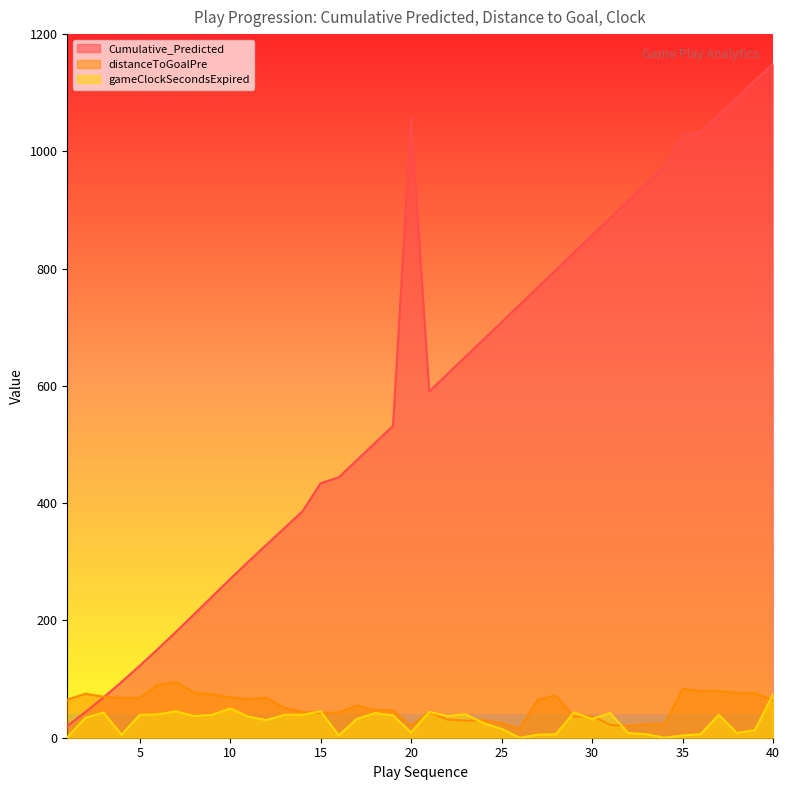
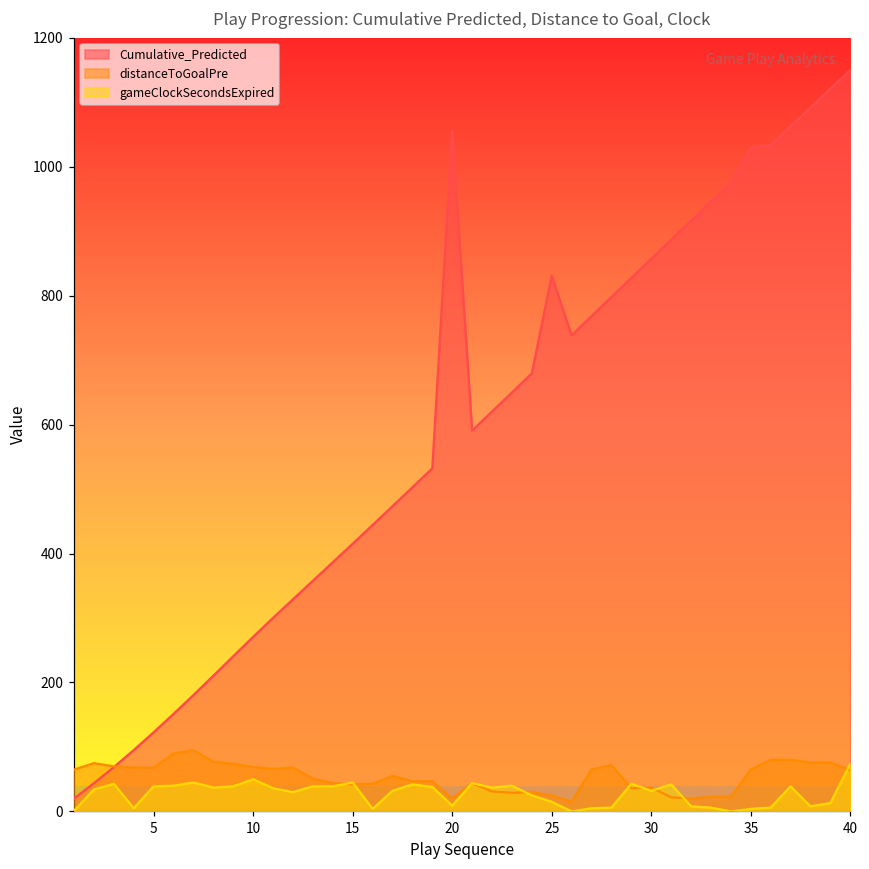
Cumulative_Predicted, 15: 430 -> 420
Cumulative_Predicted, 25: 710 -> 830
distanceToGoalPre, 35: 80 -> 70
